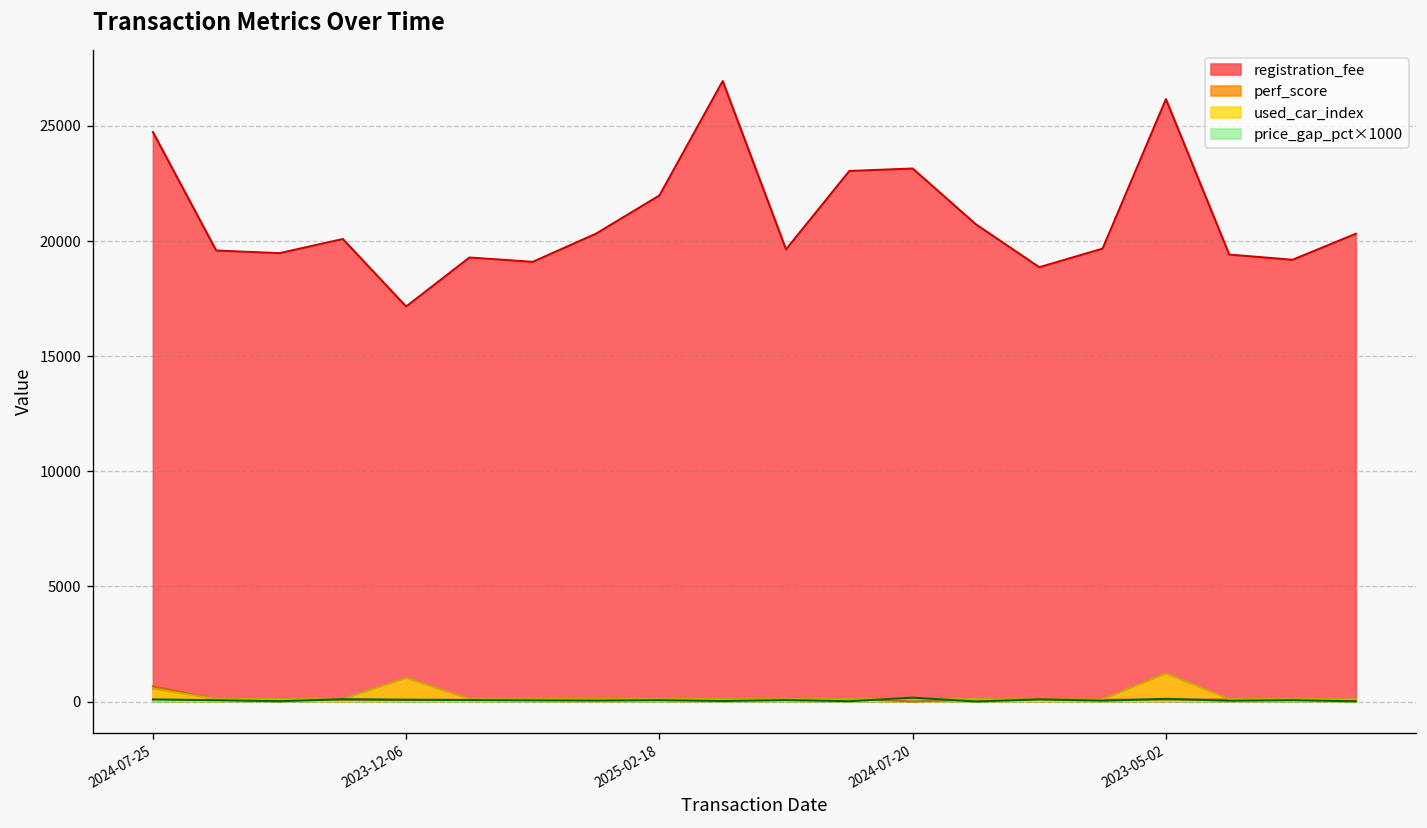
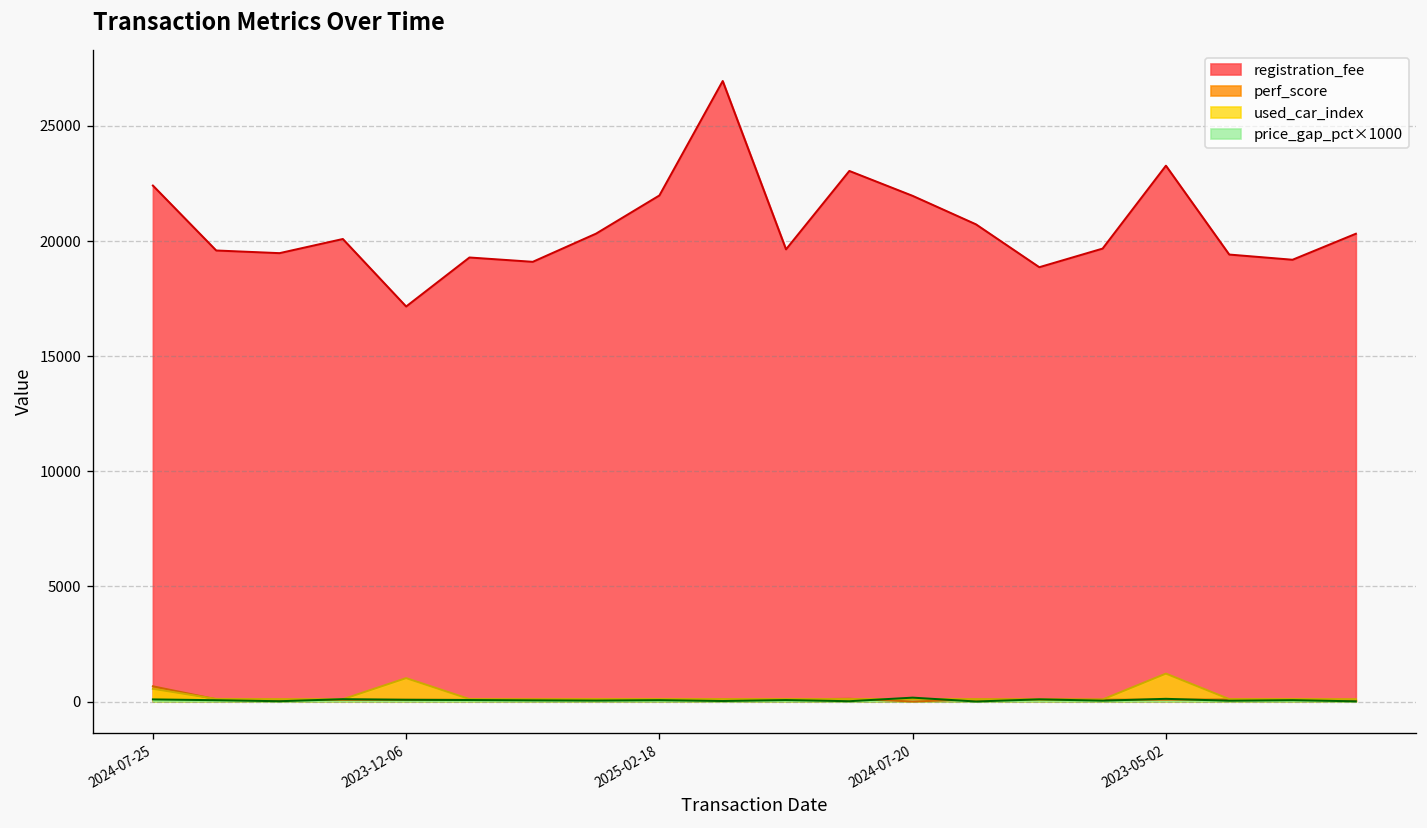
registration_fee, 2024-07-25: 24700 -> 22400
registration_fee, 2024-07-20: 23200 -> 22000
registration_fee, 2023-05-02: 26200 -> 23300
